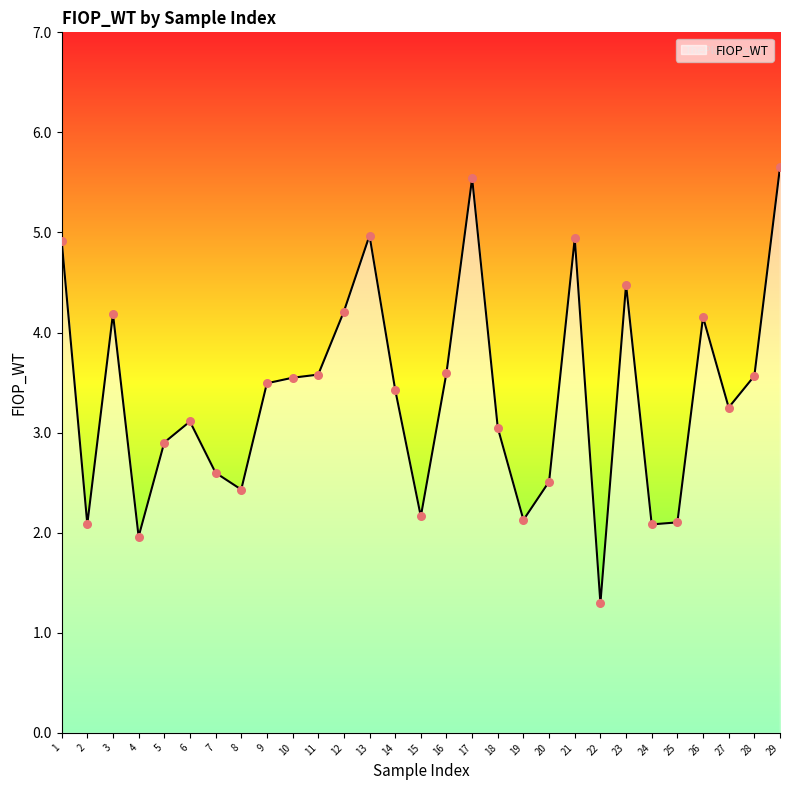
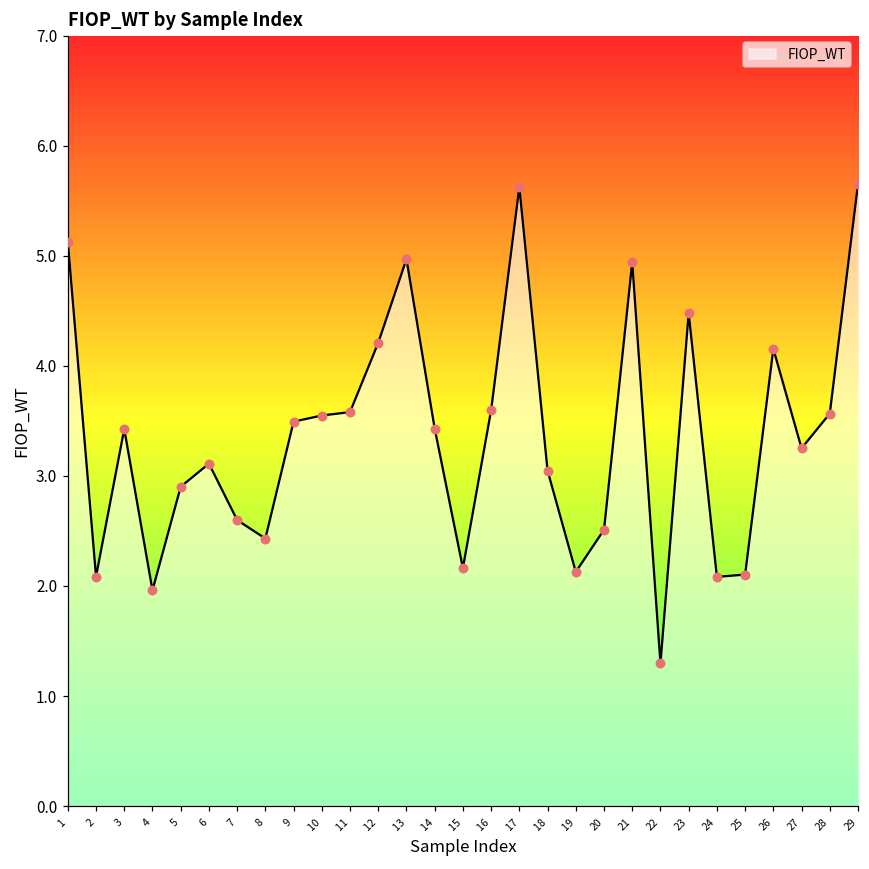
1: 4.92 -> 5.13
3: 4.19 -> 3.43
17: 5.54 -> 5.62
